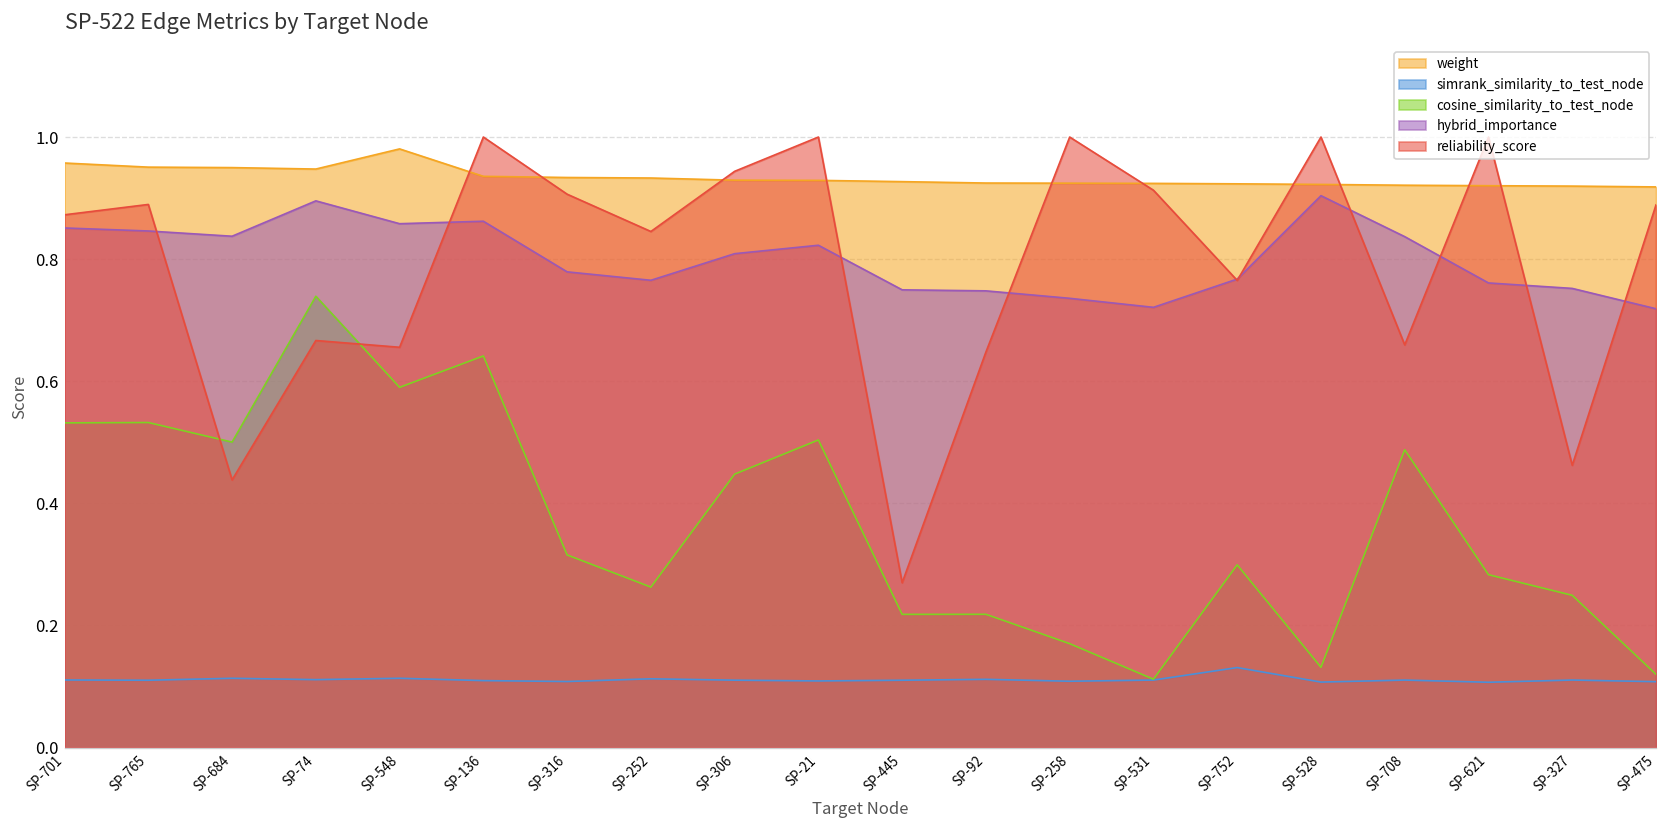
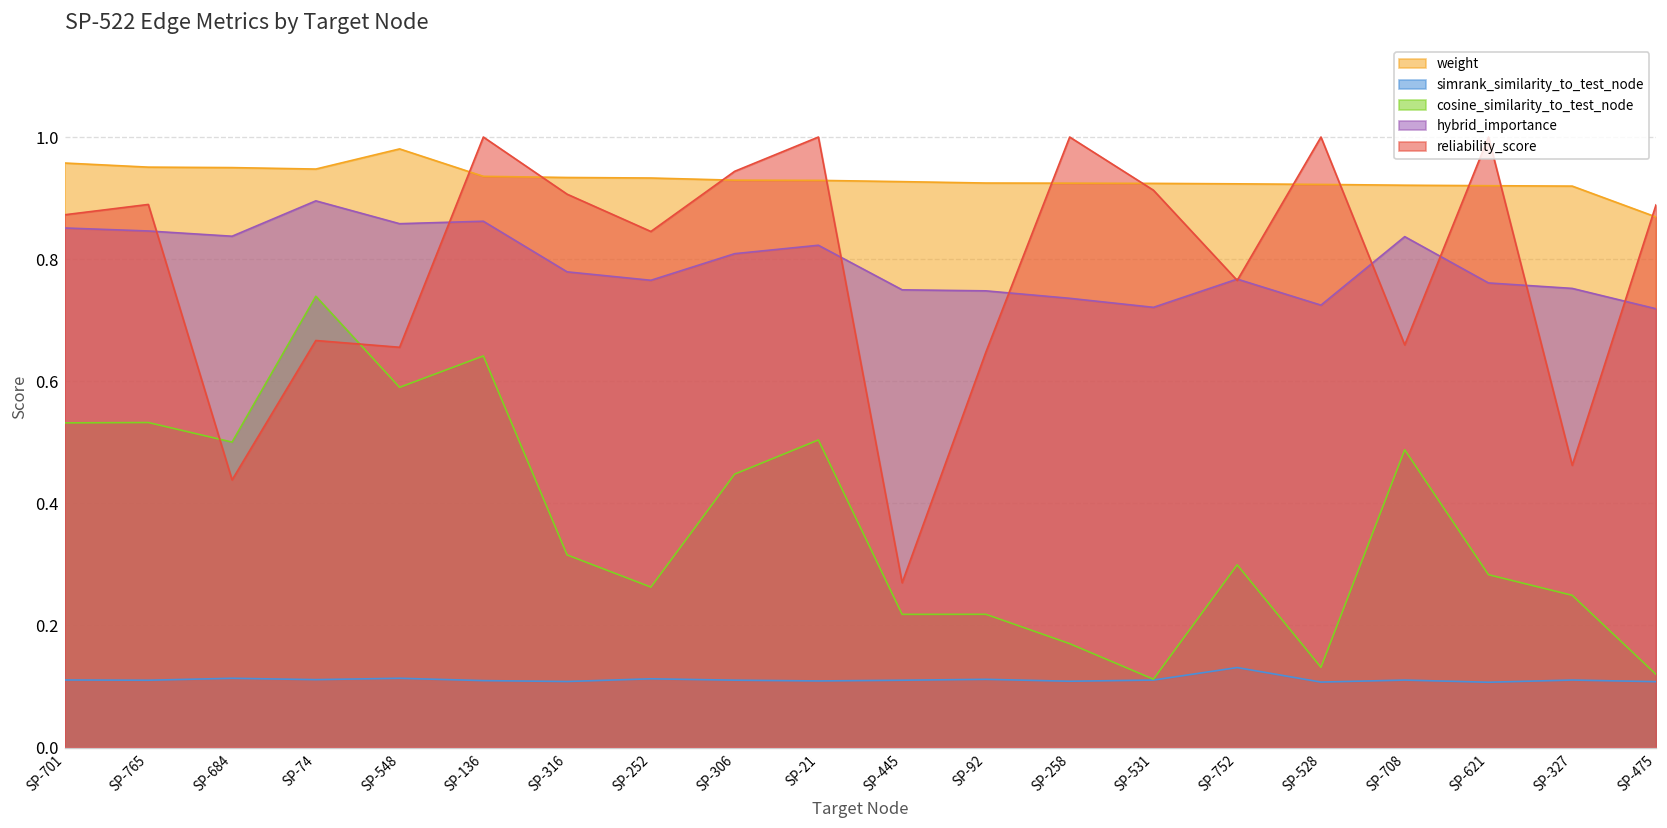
hybrid_importance, SP-528: 0.90 -> 0.72
weight, SP-475: 0.92 -> 0.87
